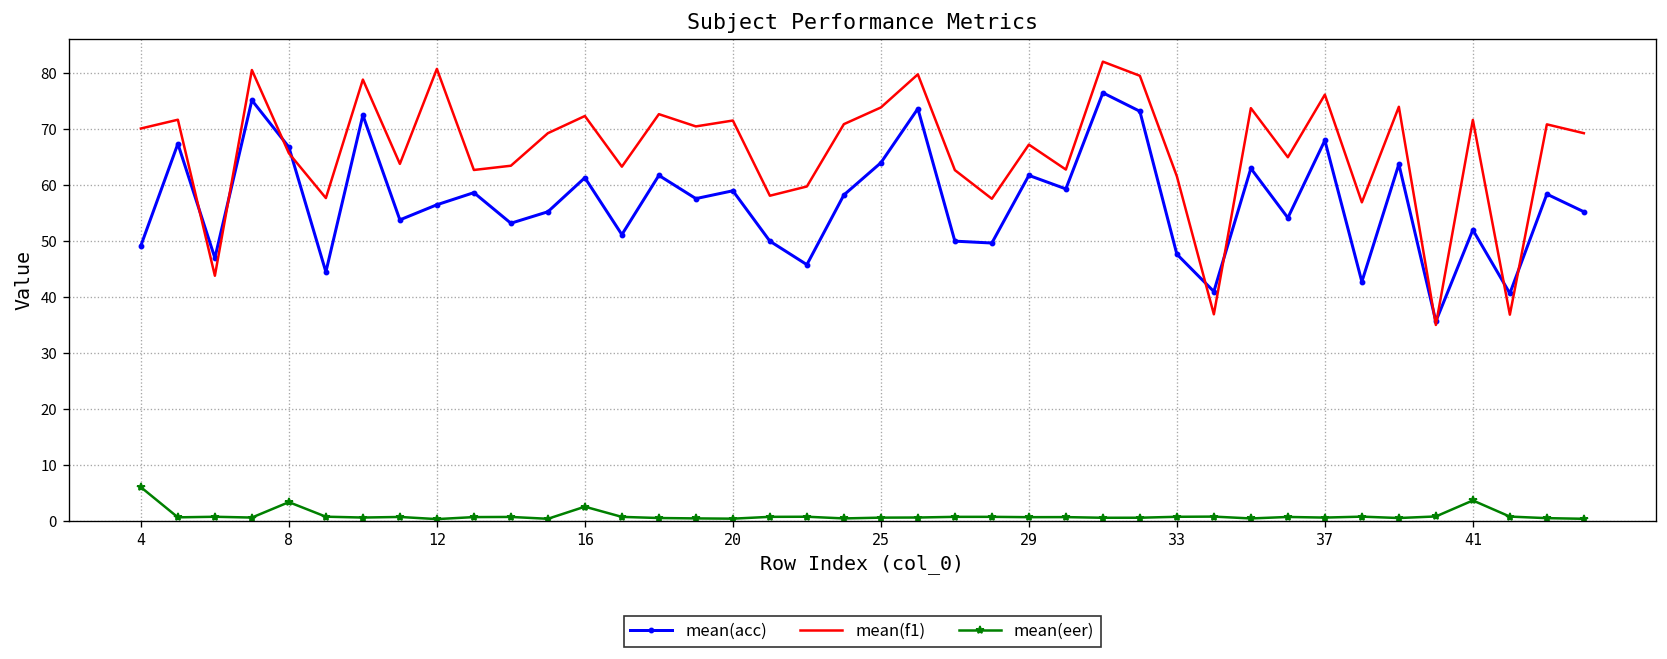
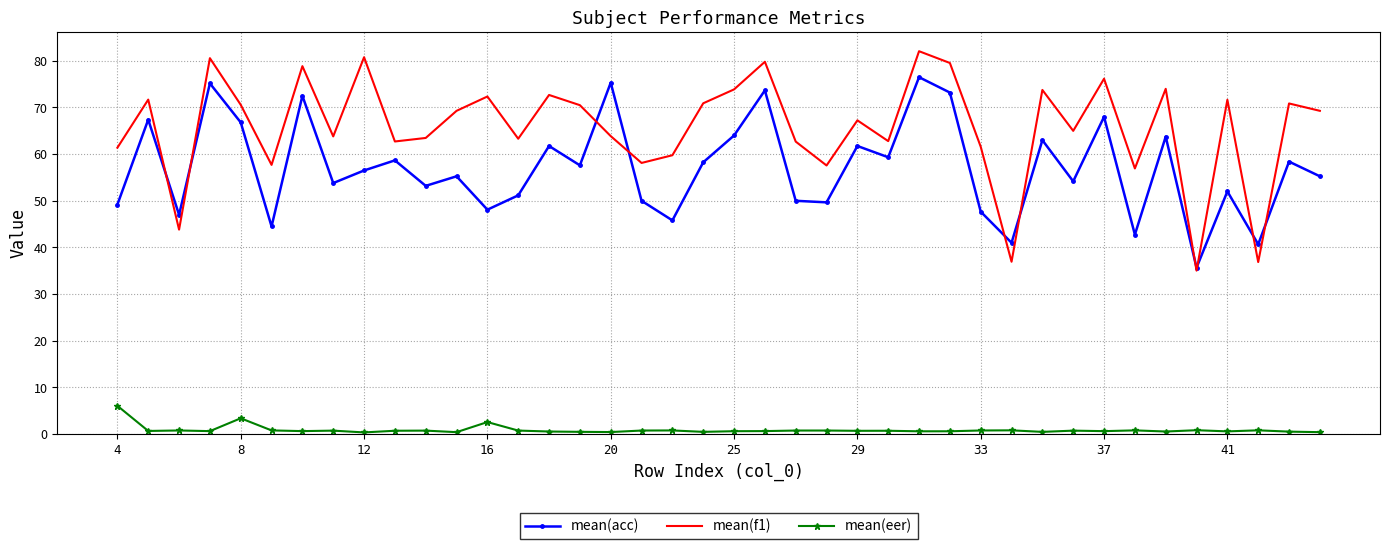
mean(f1), 4: 70 -> 61
mean(f1), 8: 66 -> 71
mean(acc), 16: 61 -> 48
mean(acc), 20: 59 -> 75
mean(f1), 20: 72 -> 64
mean(eer), 41: 4 -> 1
